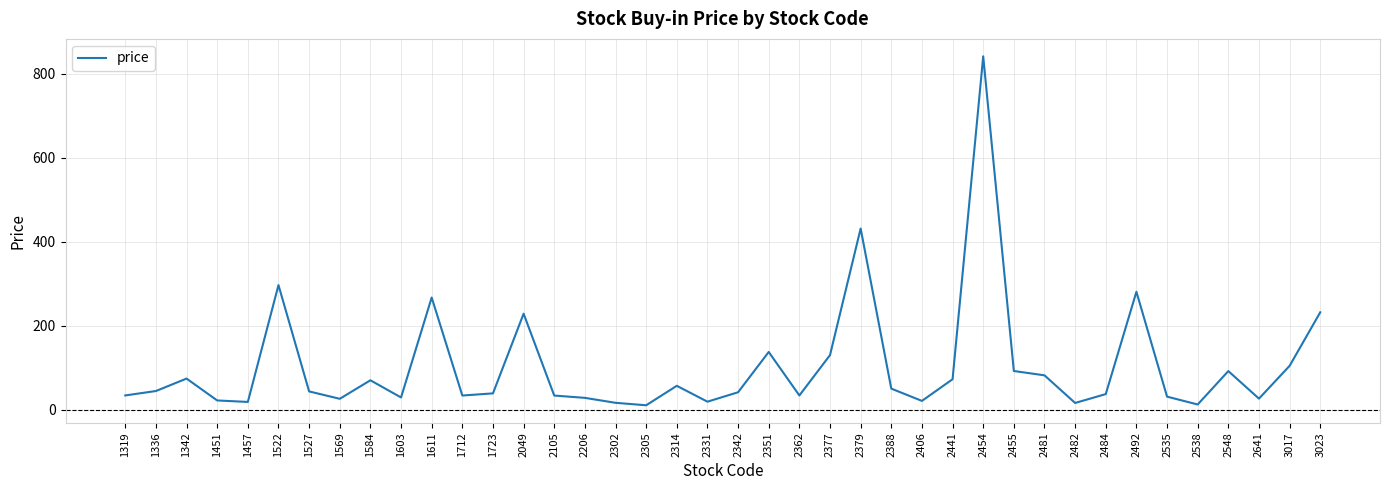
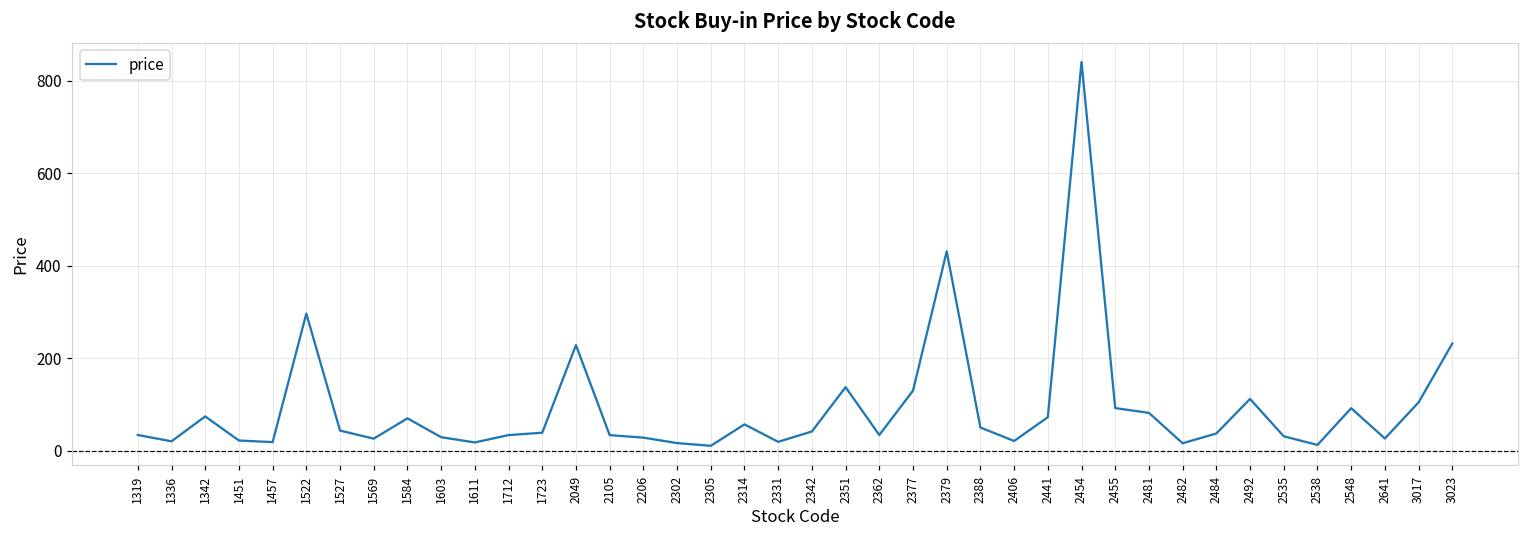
1336: 50 -> 20
1611: 270 -> 20
2492: 280 -> 110
